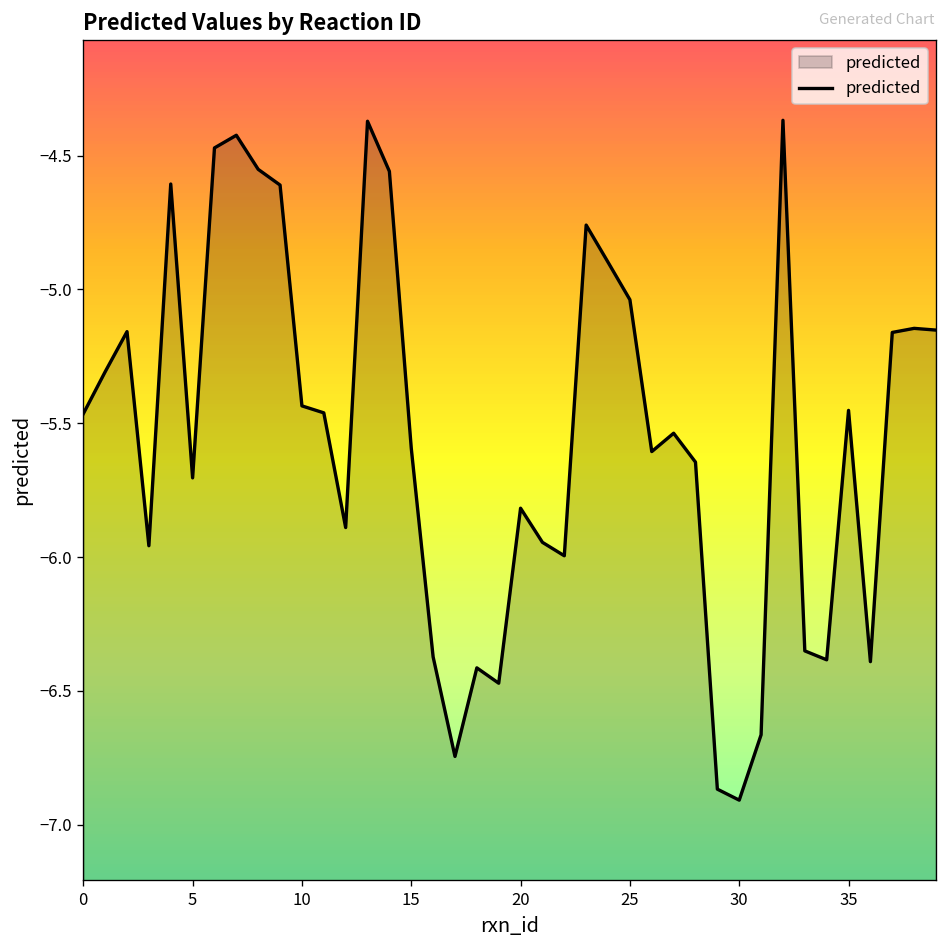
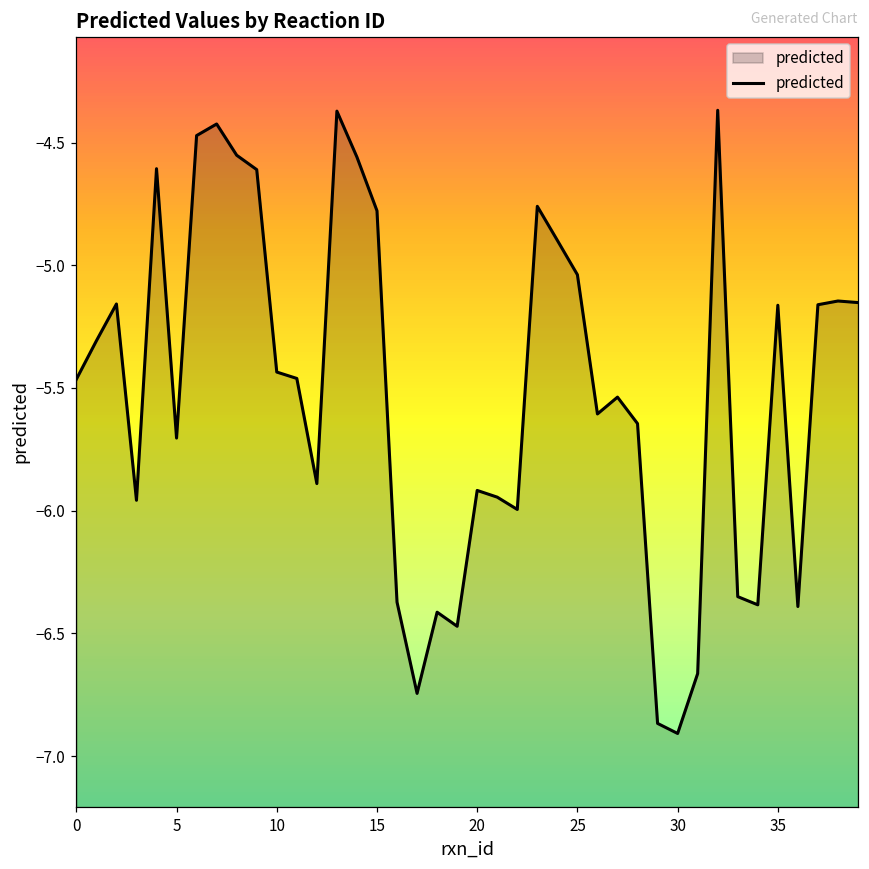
15: -5.59 -> -4.78
20: -5.82 -> -5.92
35: -5.45 -> -5.16
